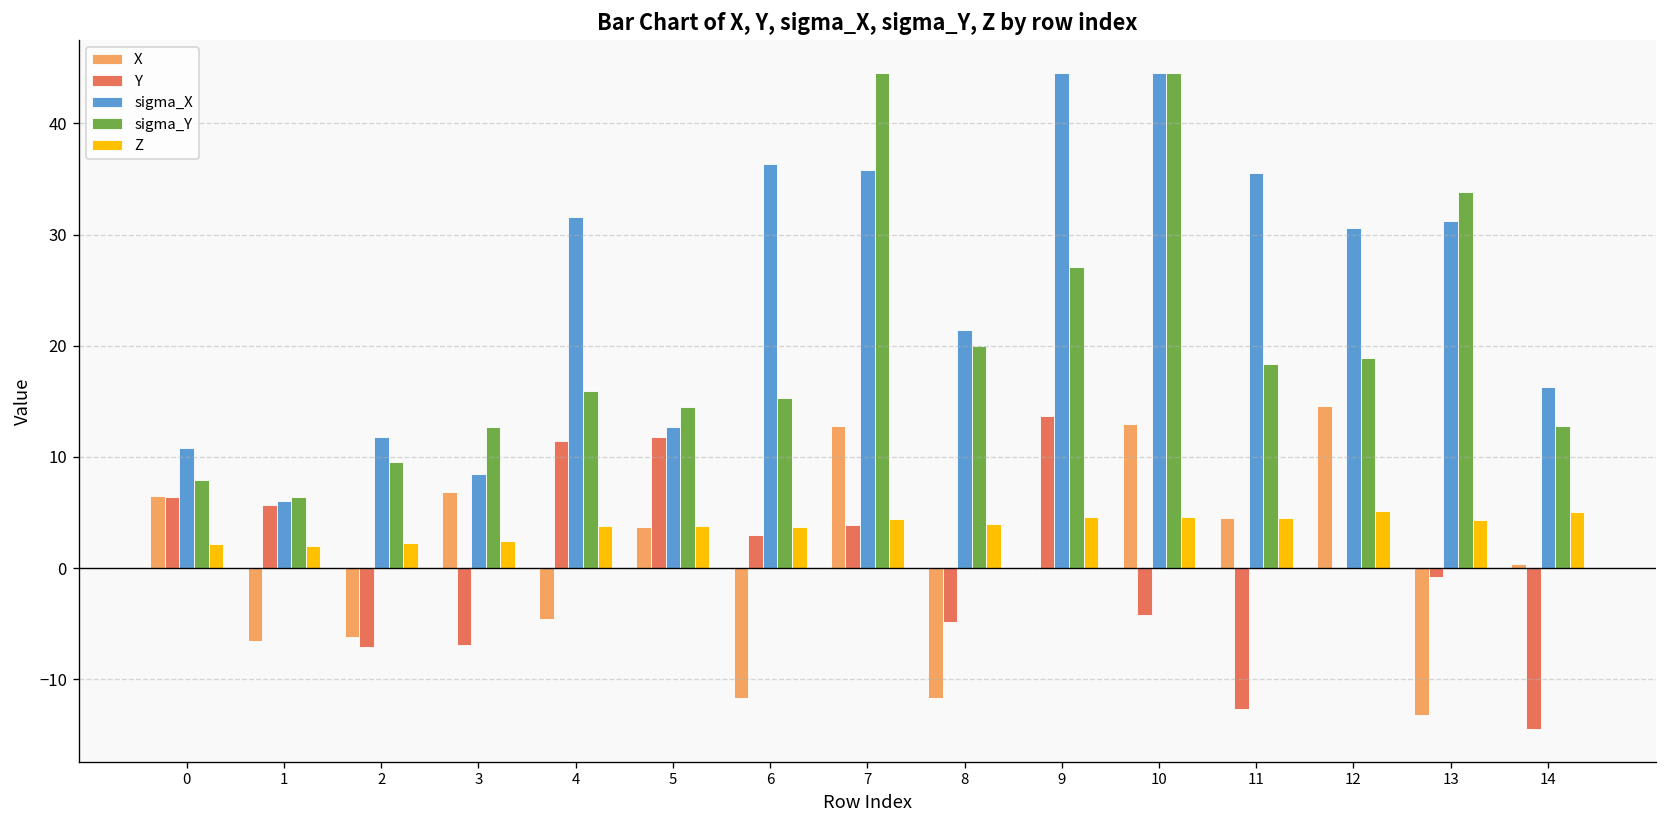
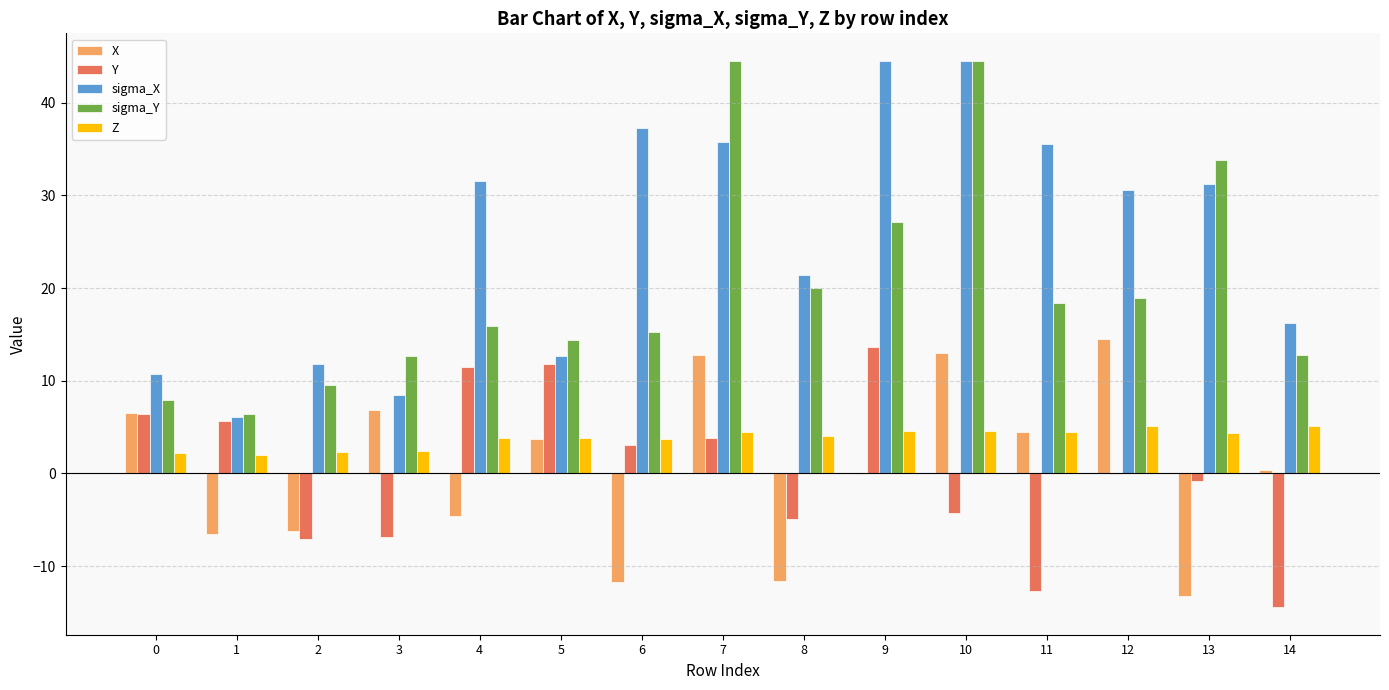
sigma_X, 6: 36 -> 37
